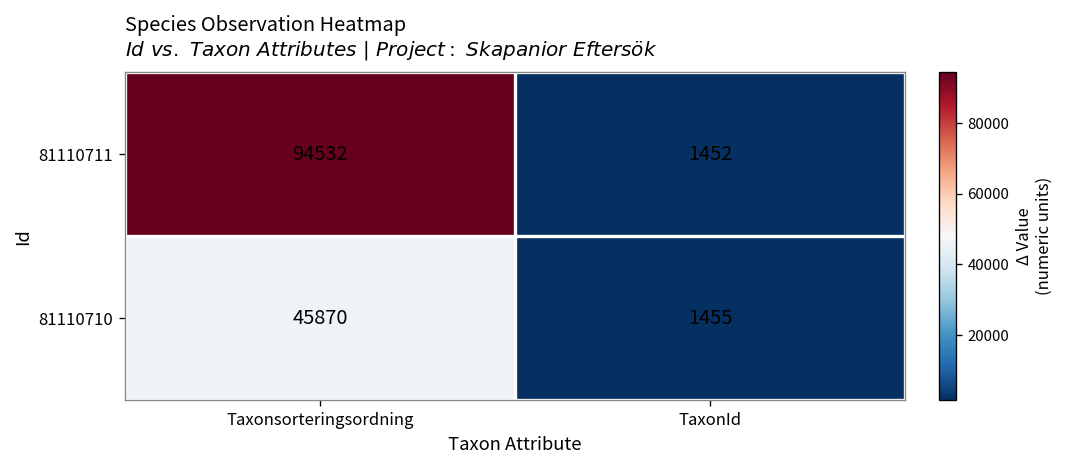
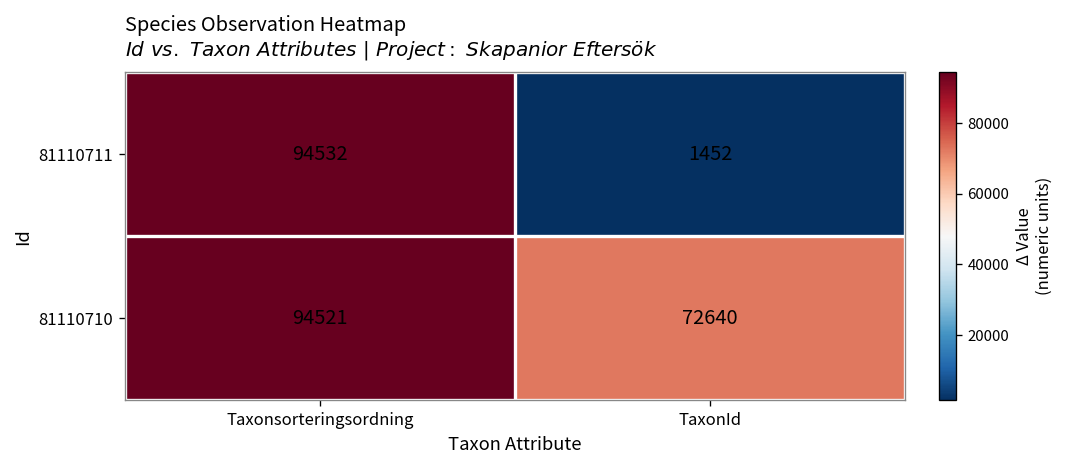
81110710, Taxonsorteringsordning: 45870 -> 94521
81110710, TaxonId: 1455 -> 72640
